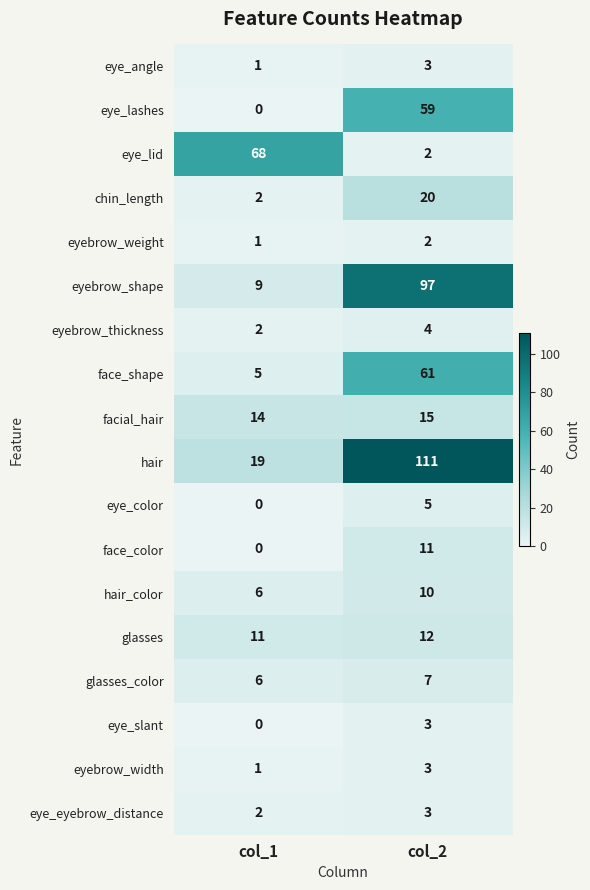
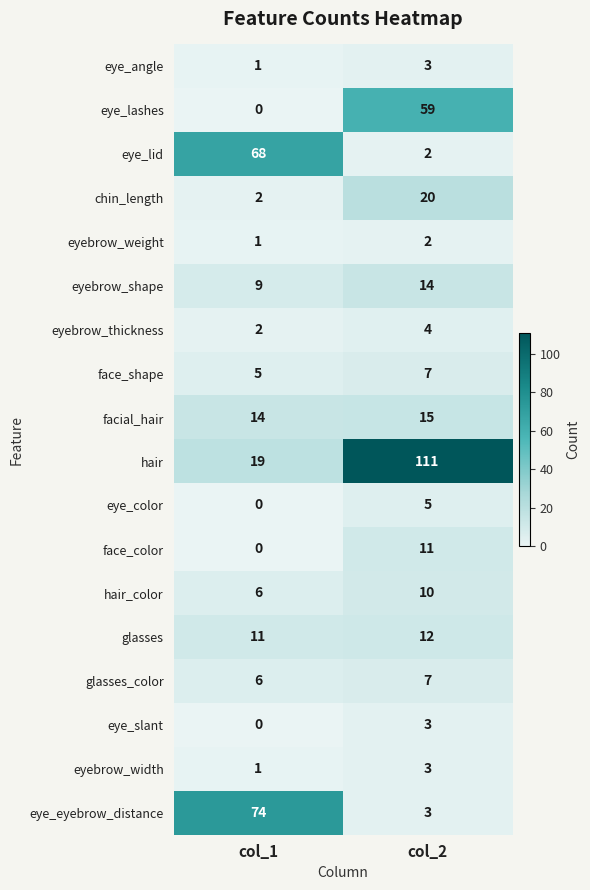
eyebrow_shape, col_2: 97 -> 14
face_shape, col_2: 61 -> 7
eye_eyebrow_distance, col_1: 2 -> 74
